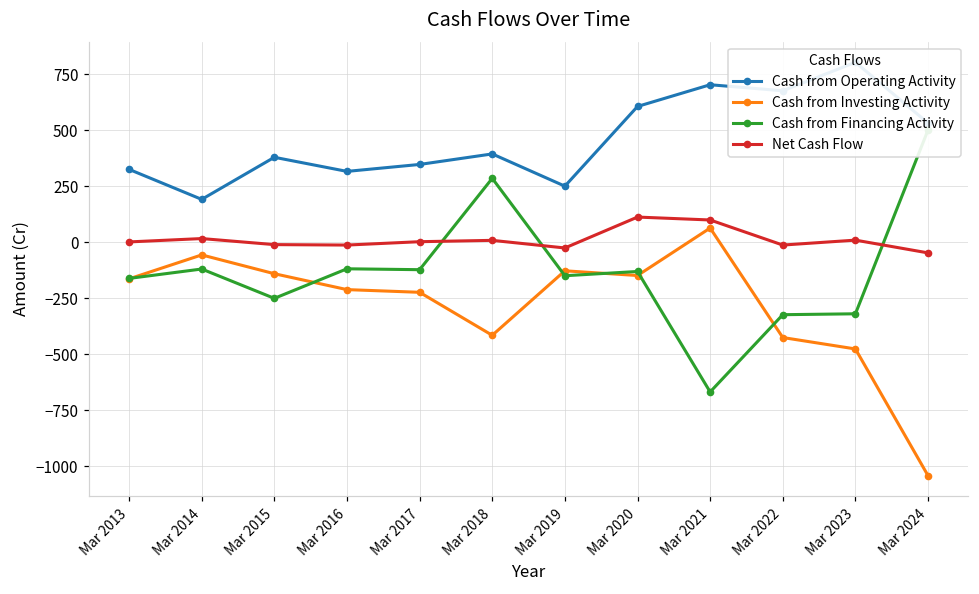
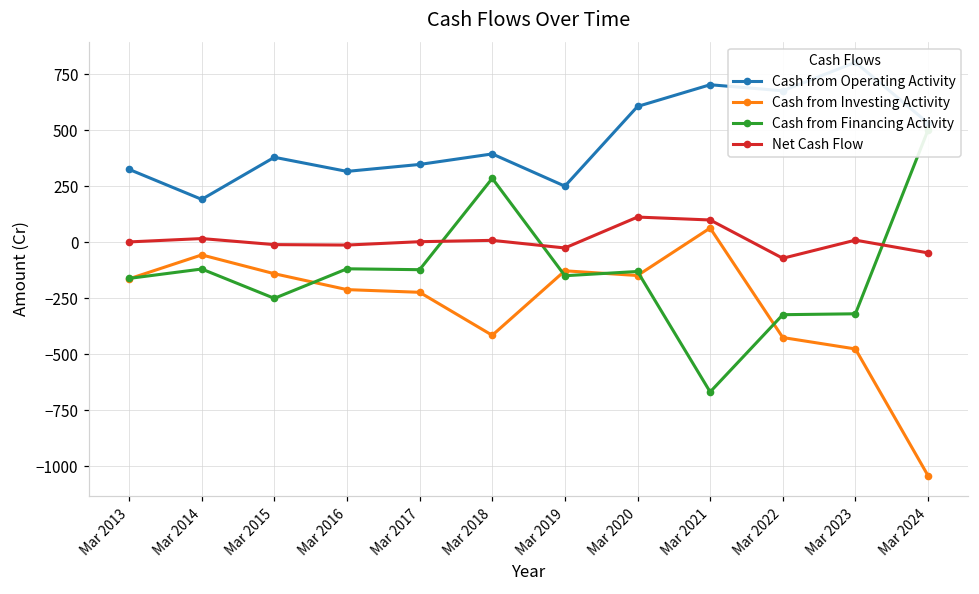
Net Cash Flow, Mar 2022: -10 -> -70
